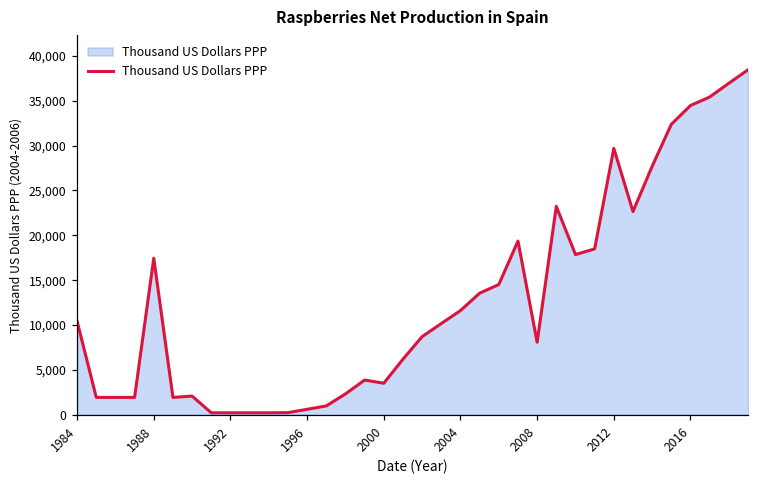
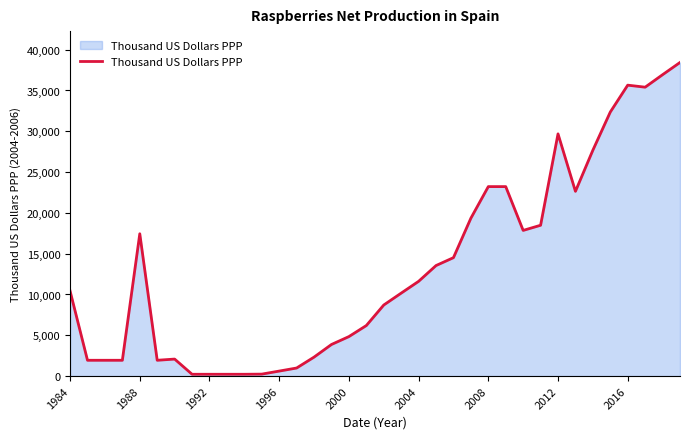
2000: 4,000 -> 5,000
2008: 8,000 -> 23,000
2016: 34,000 -> 36,000
